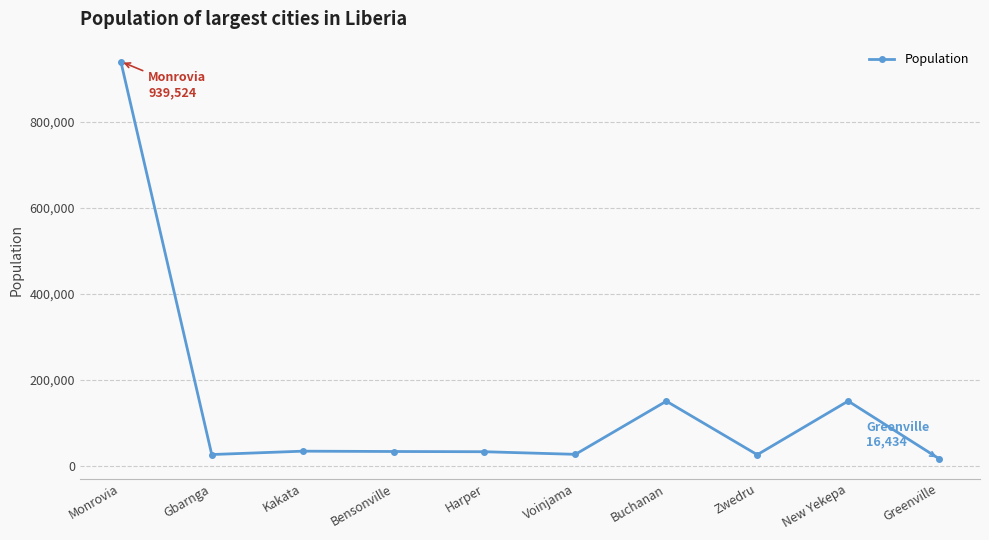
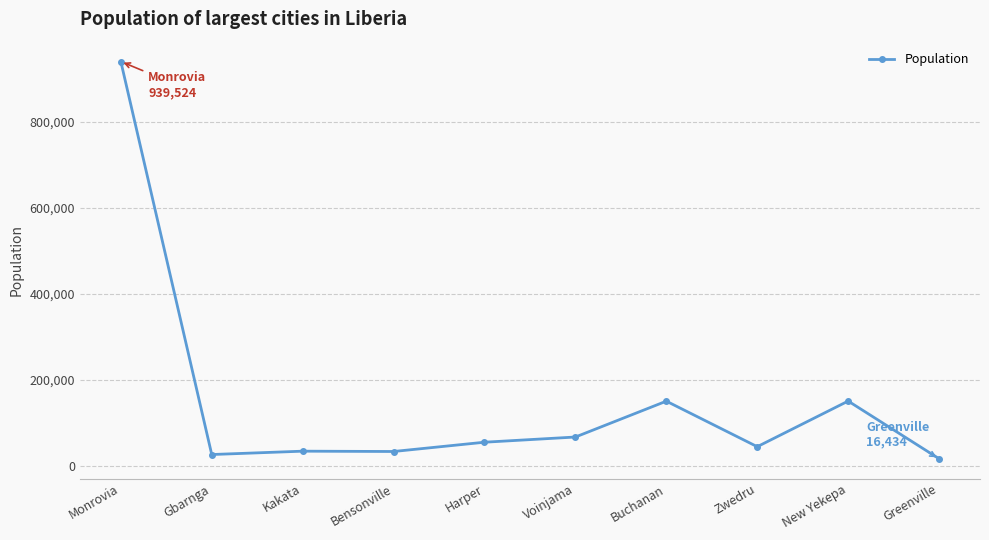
Harper: 30,000 -> 50,000
Voinjama: 30,000 -> 70,000
Zwedru: 30,000 -> 40,000
